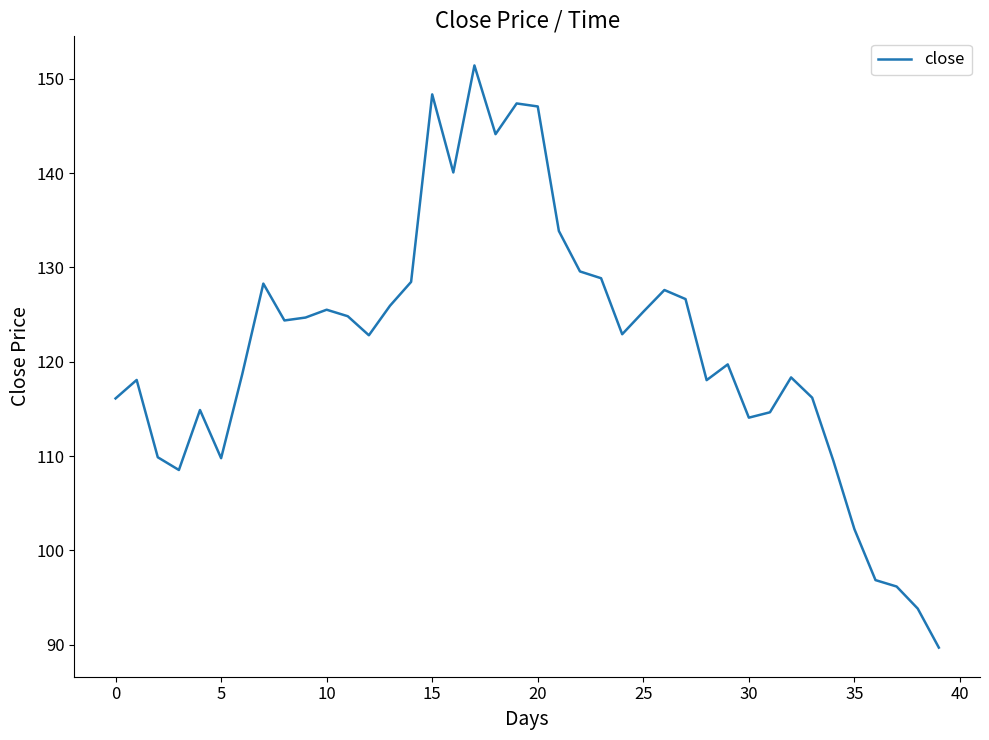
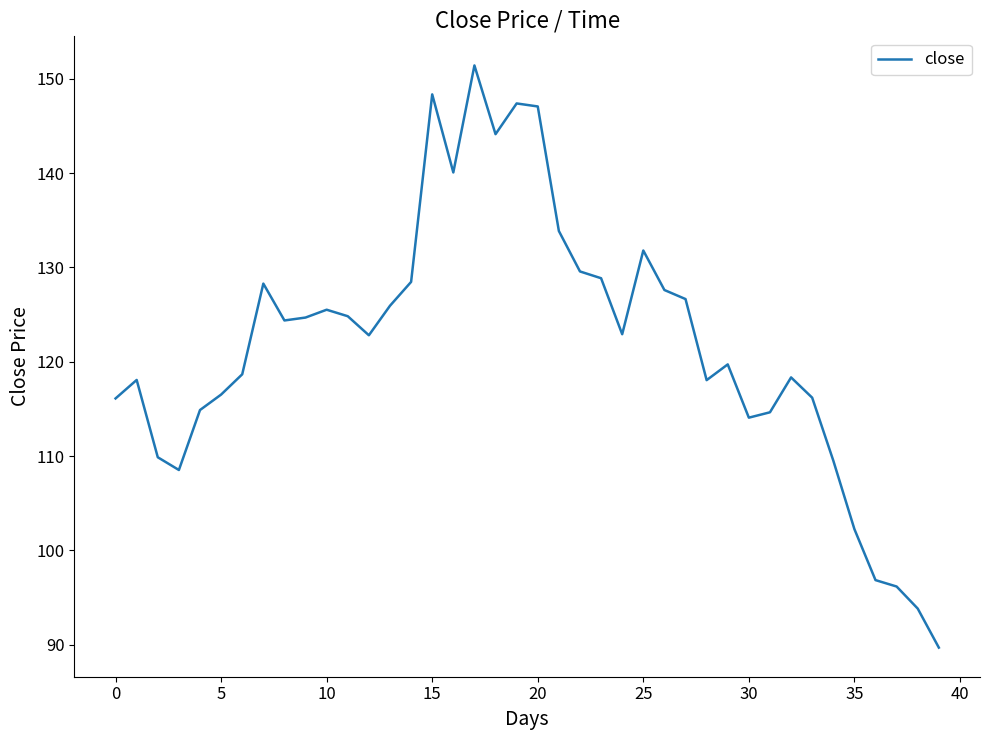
5: 110 -> 117
25: 125 -> 132
